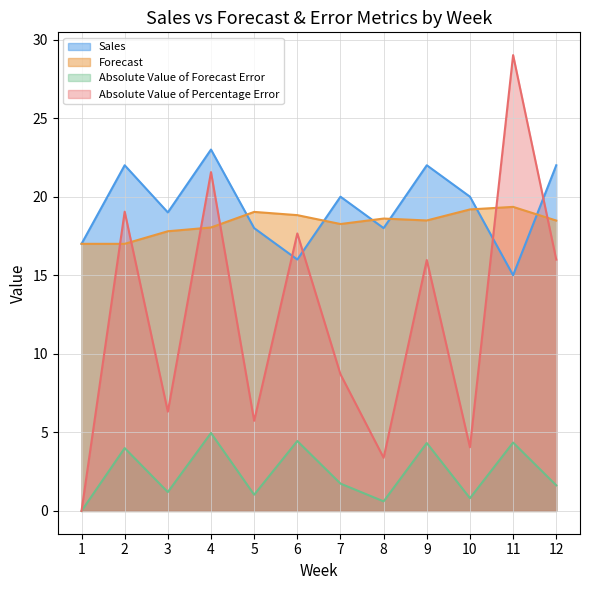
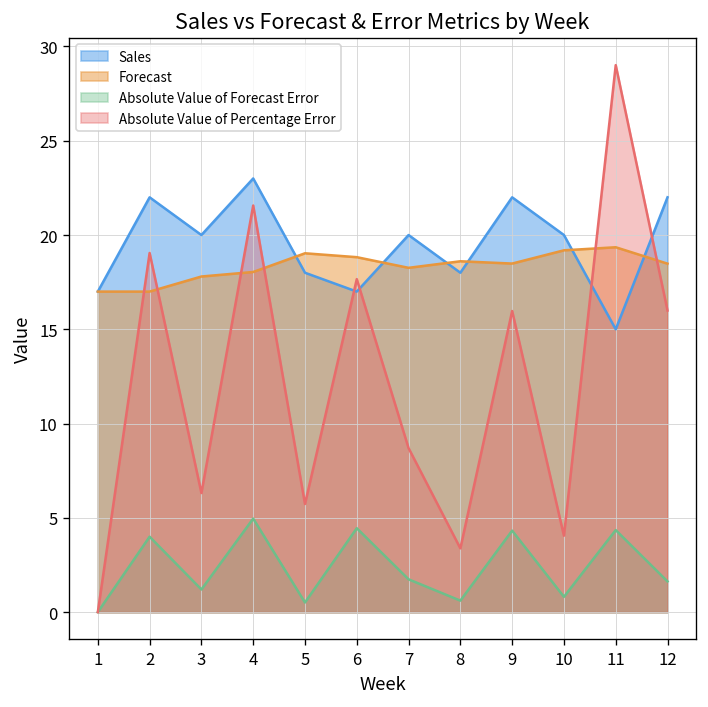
Sales, 3: 19 -> 20
Absolute Value of Forecast Error, 5: 1.0 -> 0.5
Sales, 6: 16 -> 17
